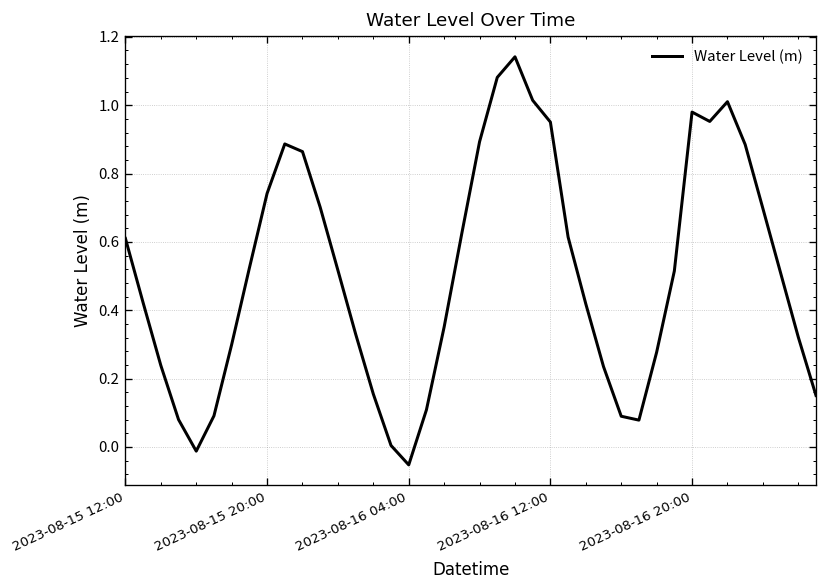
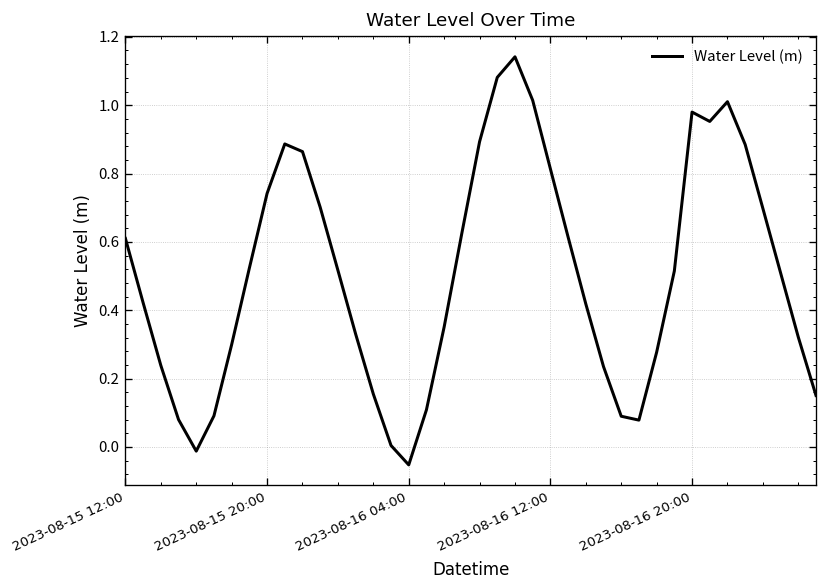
2023-08-16 12:00: 0.95 -> 0.81
